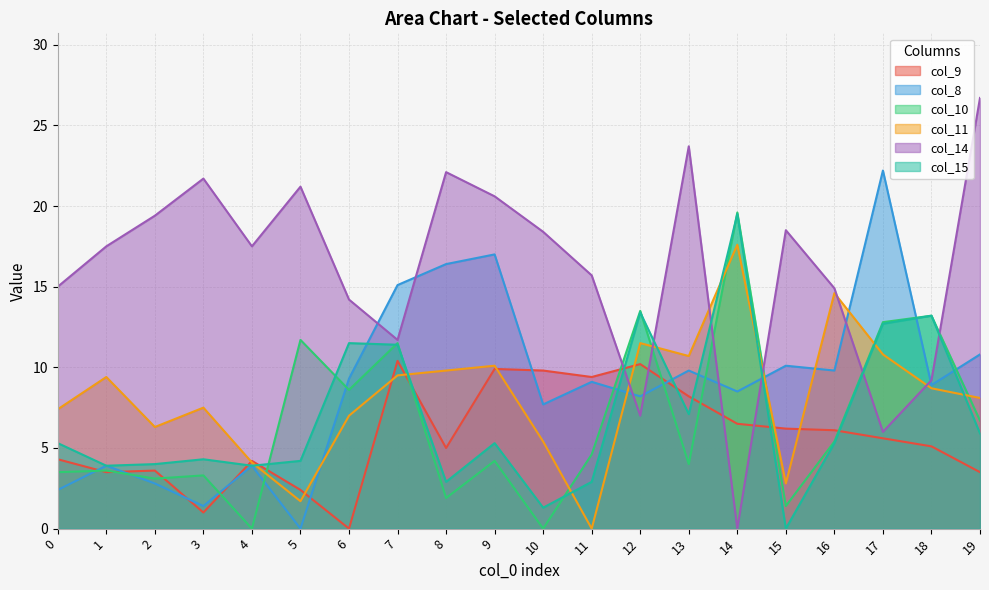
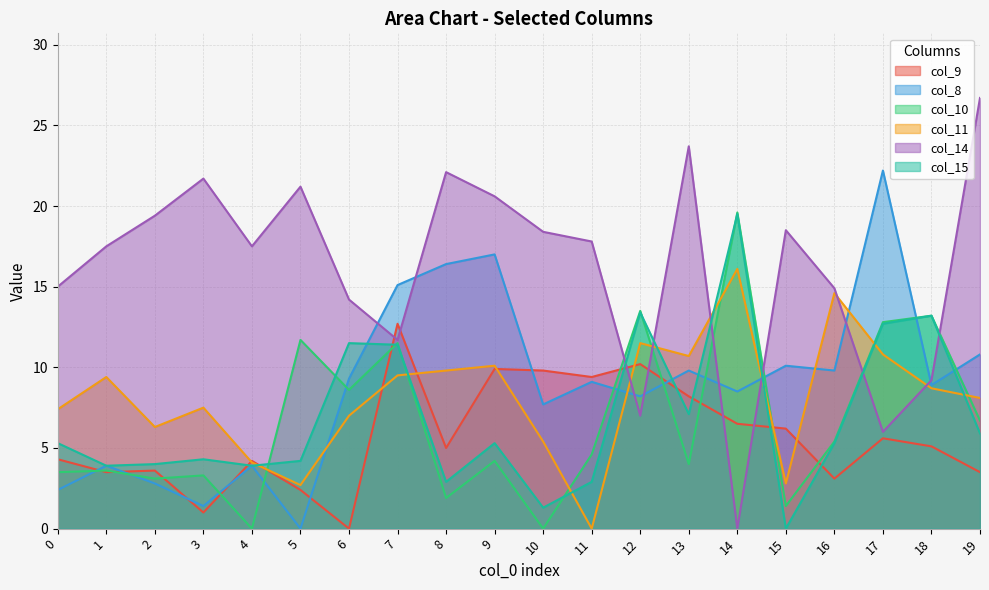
col_11, 5: 1.7 -> 2.7
col_9, 7: 10.4 -> 12.7
col_14, 11: 15.7 -> 17.8
col_11, 14: 17.6 -> 16.1
col_9, 16: 6.1 -> 3.1
